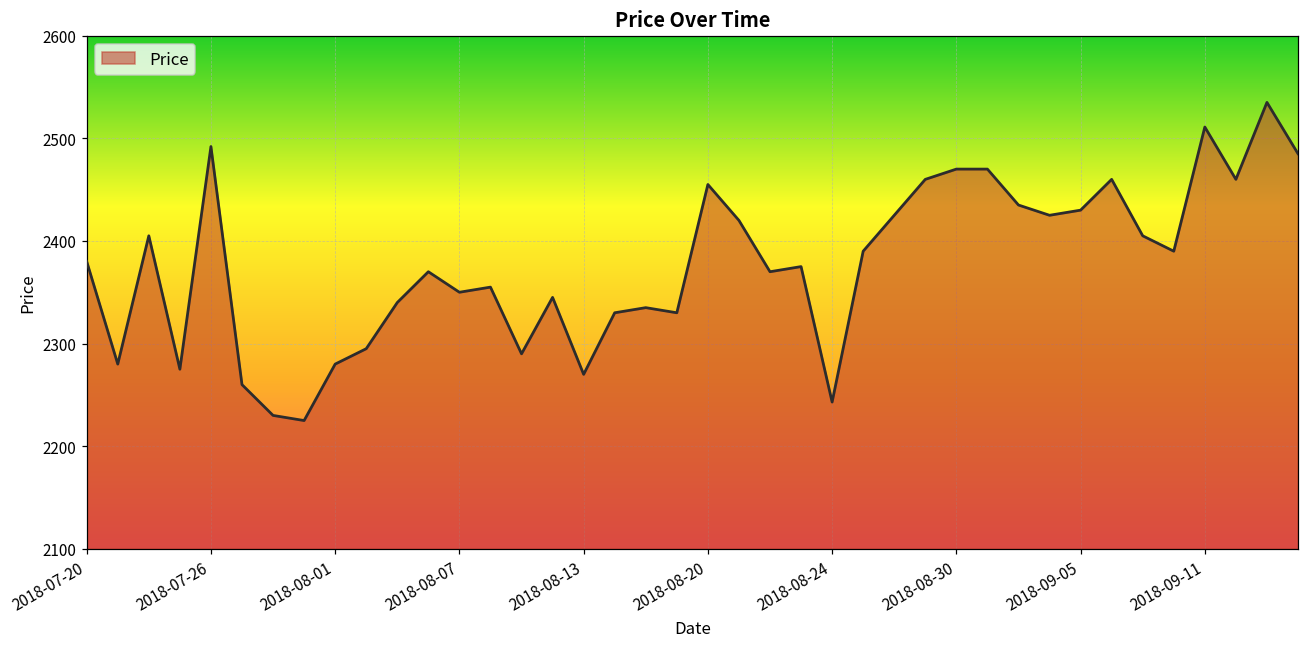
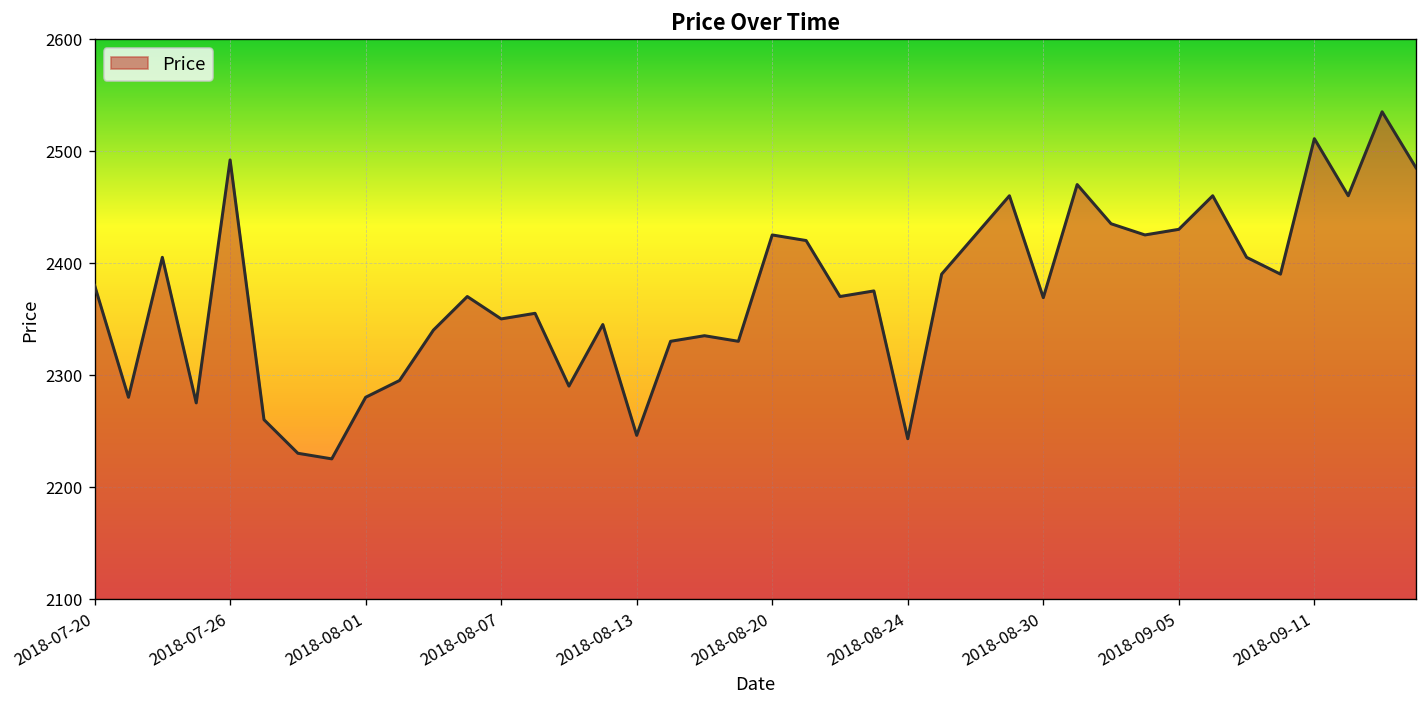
2018-08-13: 2270 -> 2250
2018-08-20: 2460 -> 2430
2018-08-30: 2470 -> 2370
